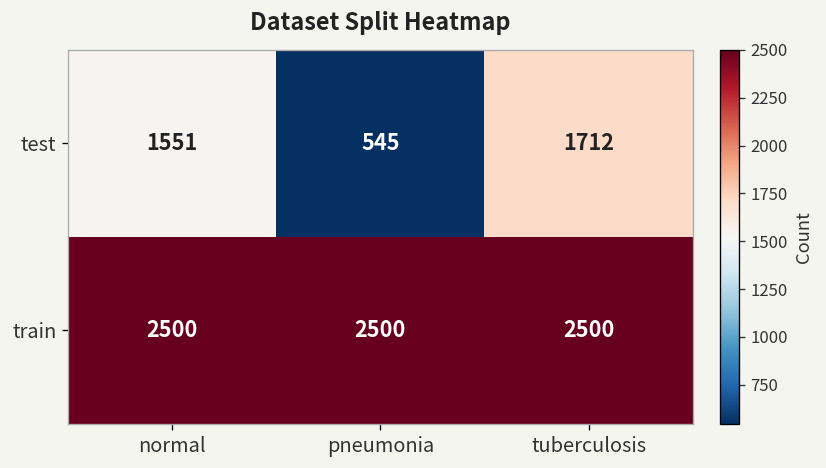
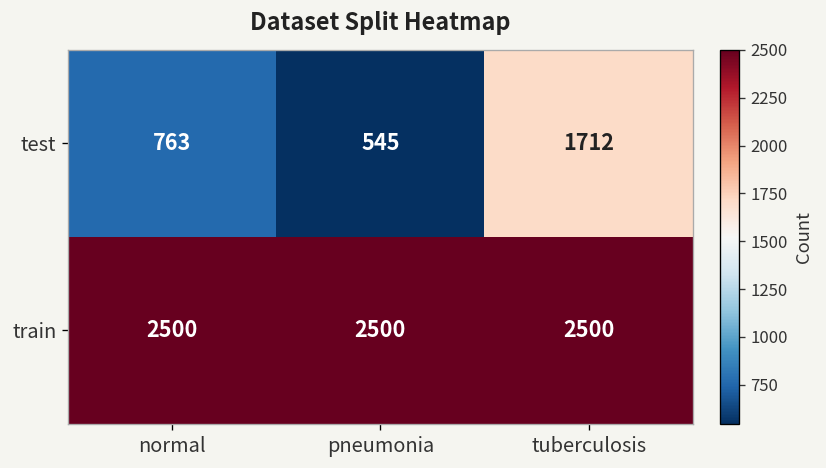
test, normal: 1551 -> 763
